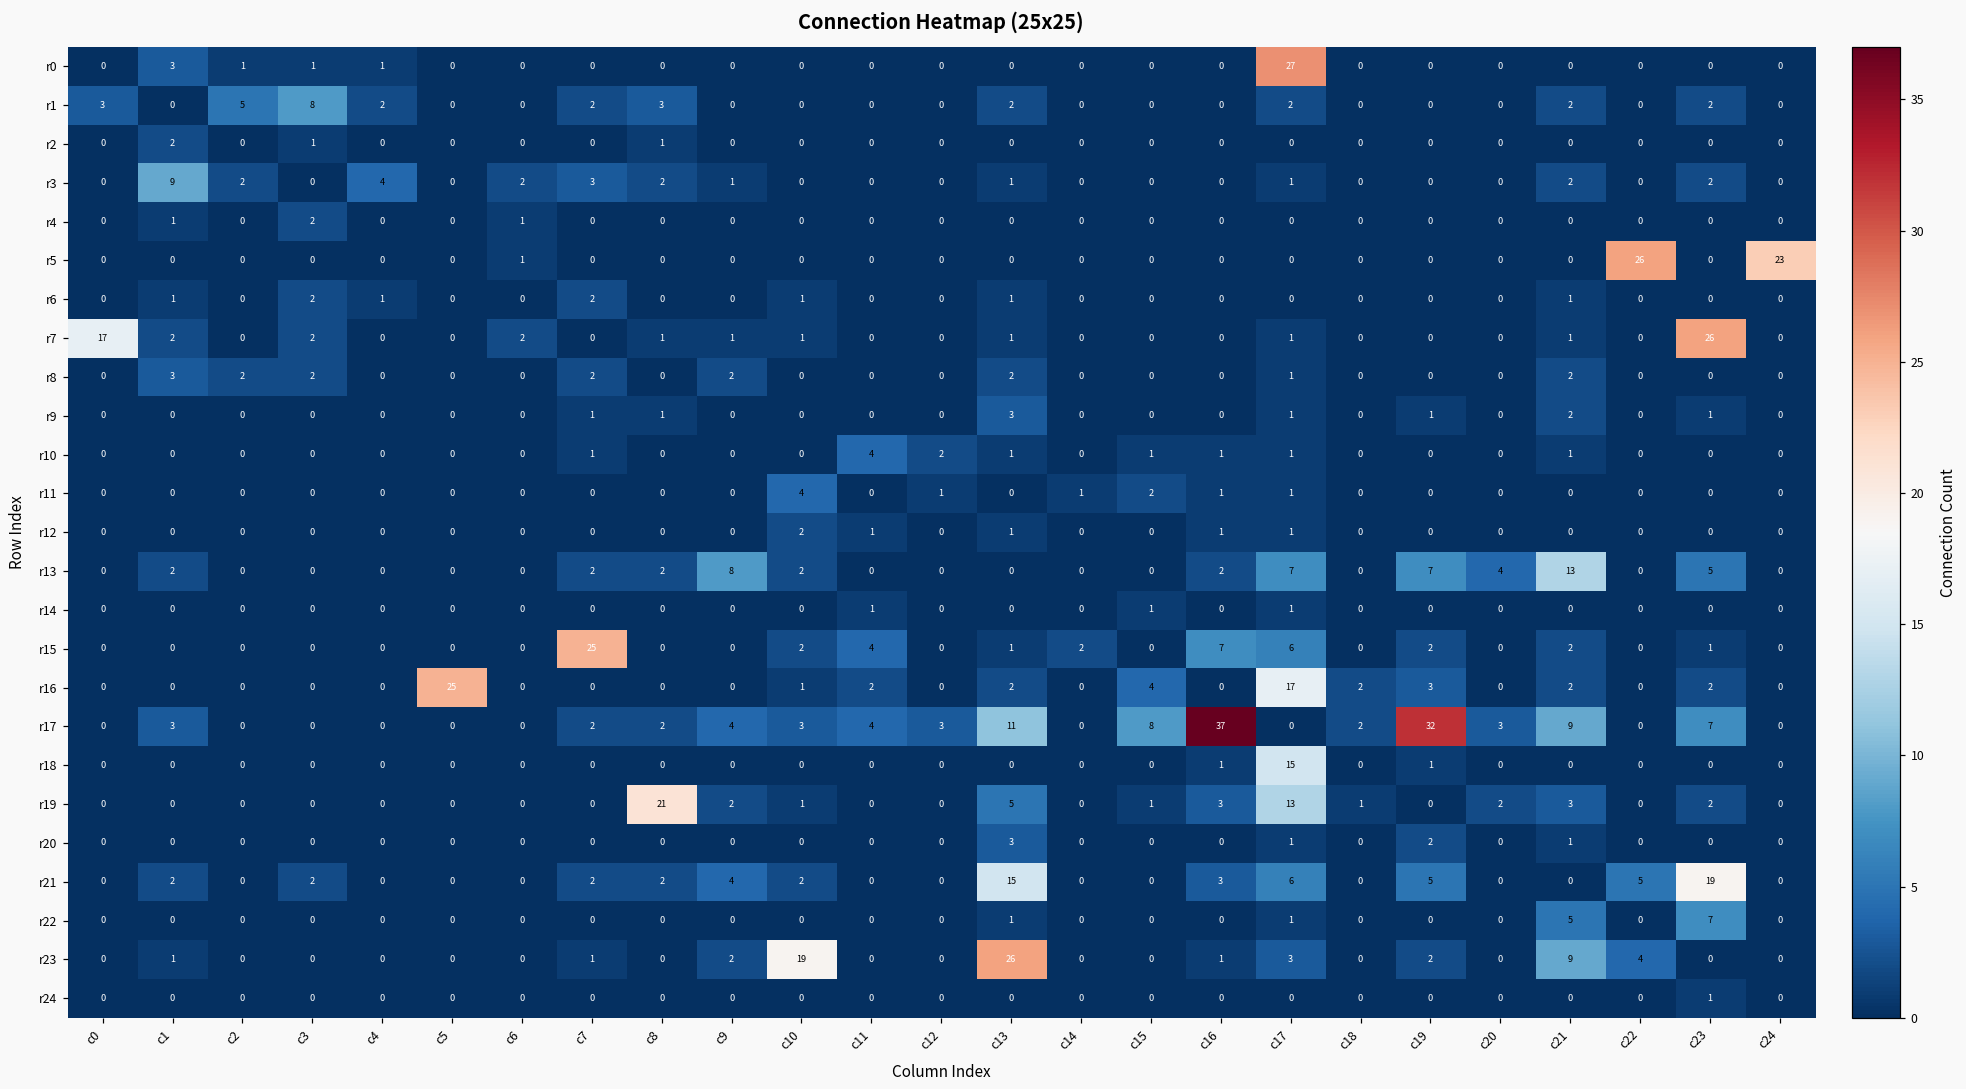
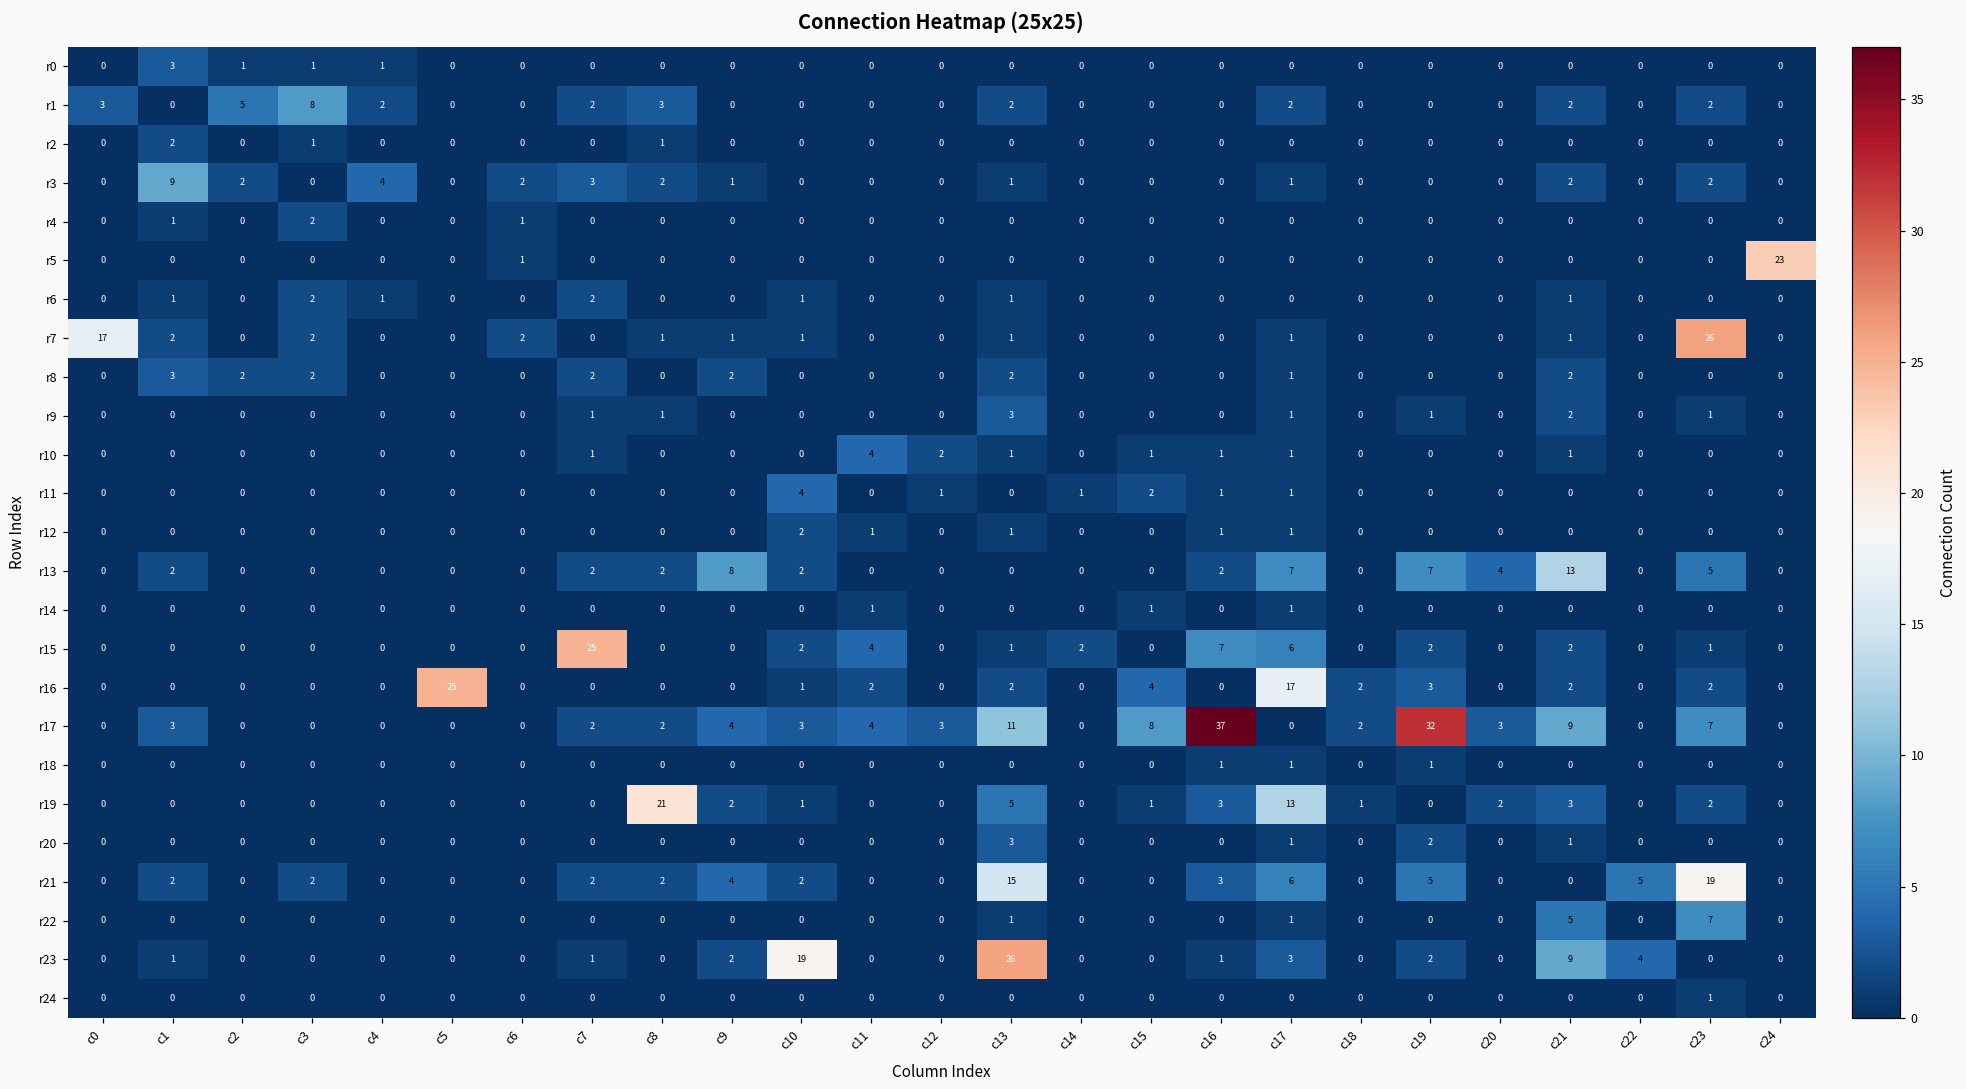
r0, c17: 27 -> 0
r5, c22: 26 -> 0
r18, c17: 15 -> 1
